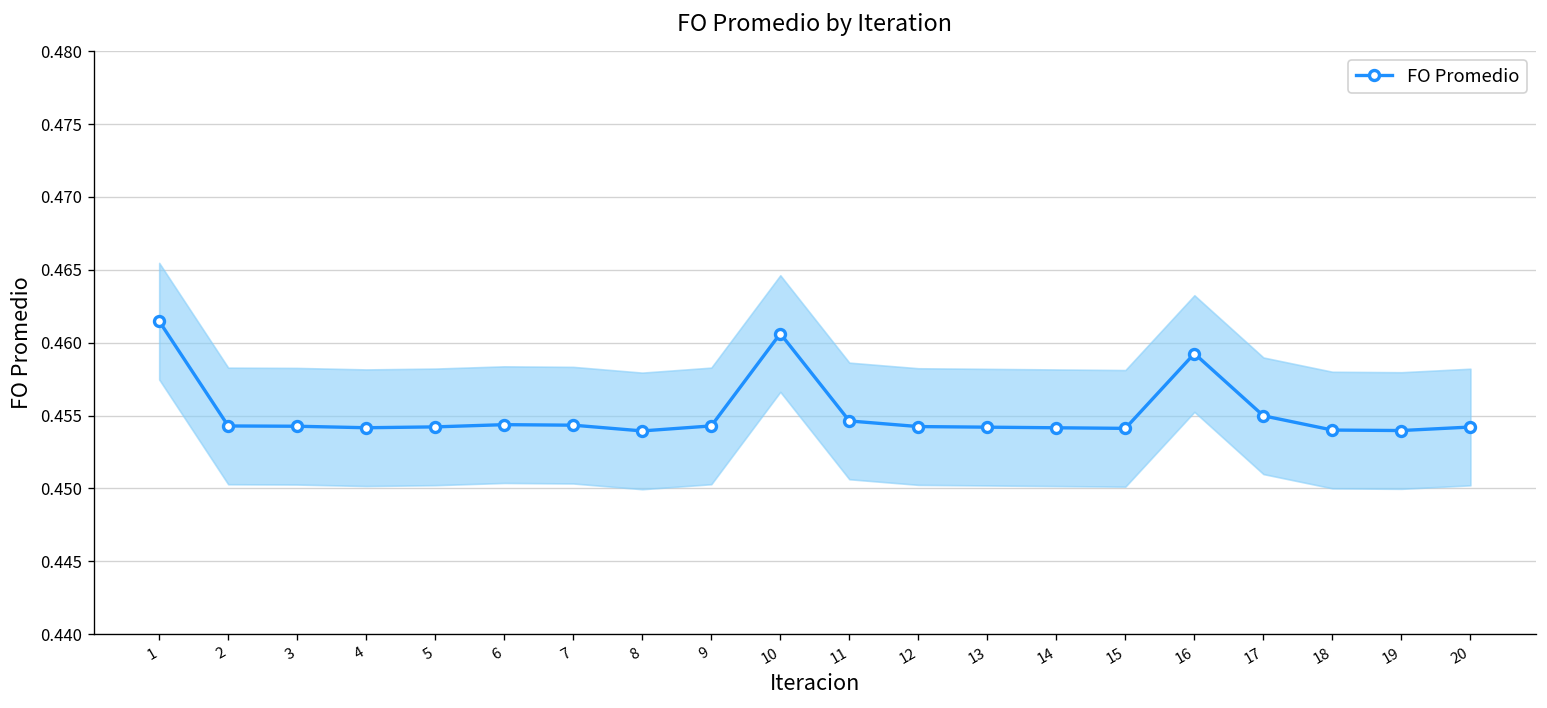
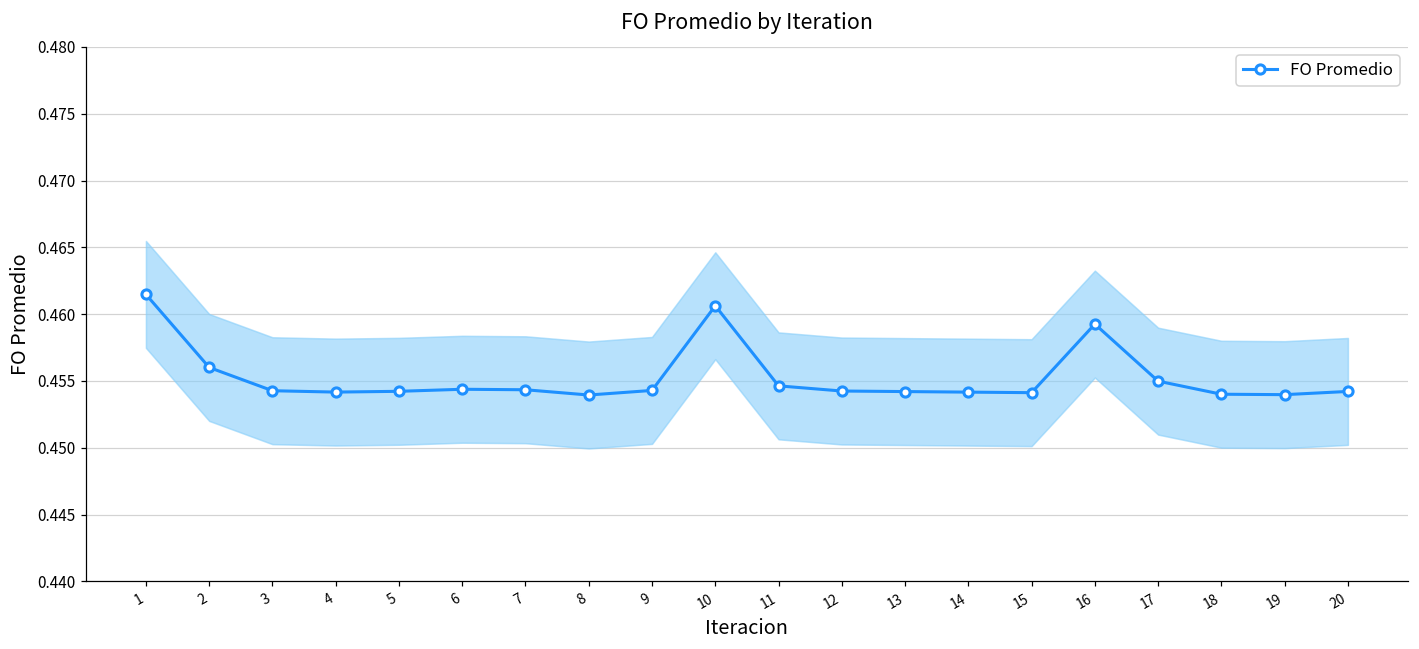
FO Promedio, 2: 0.4543 -> 0.4560
